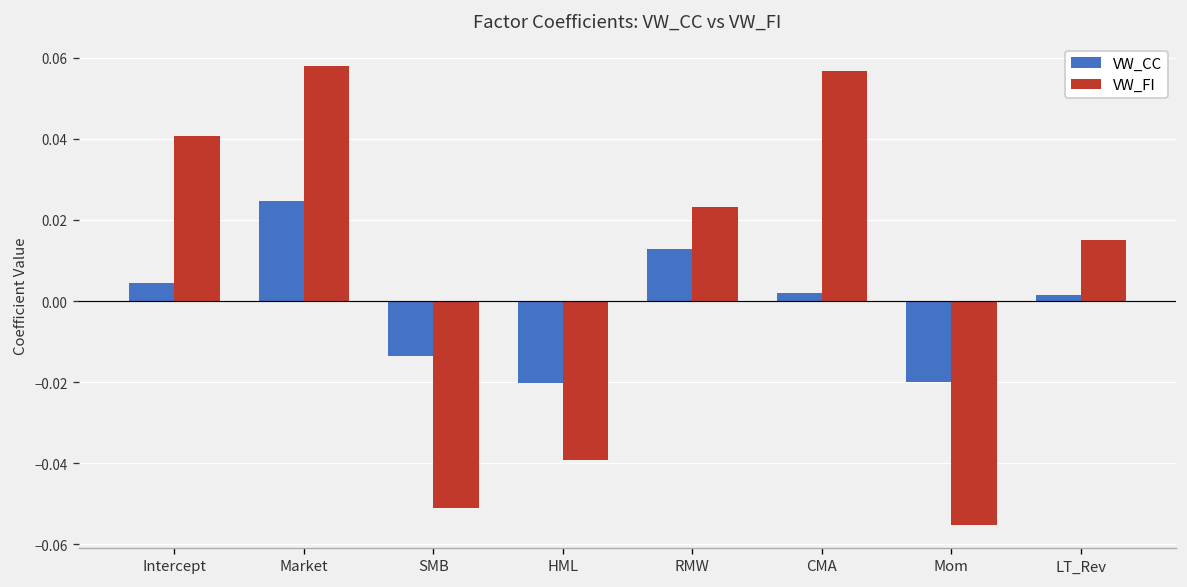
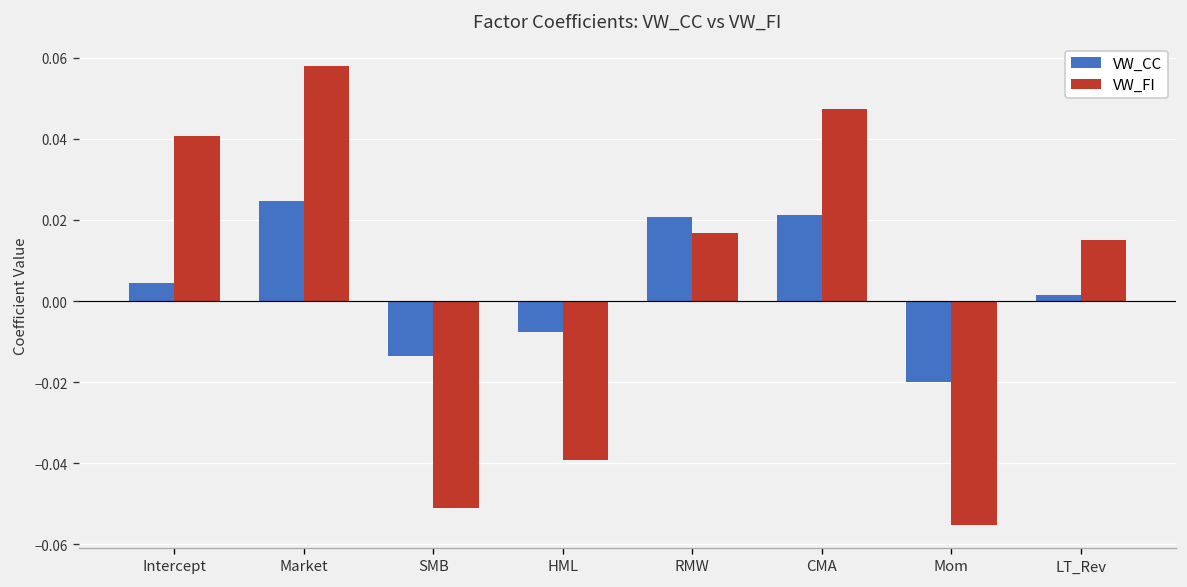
VW_CC, HML: -0.020 -> -0.008
VW_CC, RMW: 0.013 -> 0.021
VW_FI, RMW: 0.023 -> 0.017
VW_CC, CMA: 0.002 -> 0.021
VW_FI, CMA: 0.057 -> 0.047
